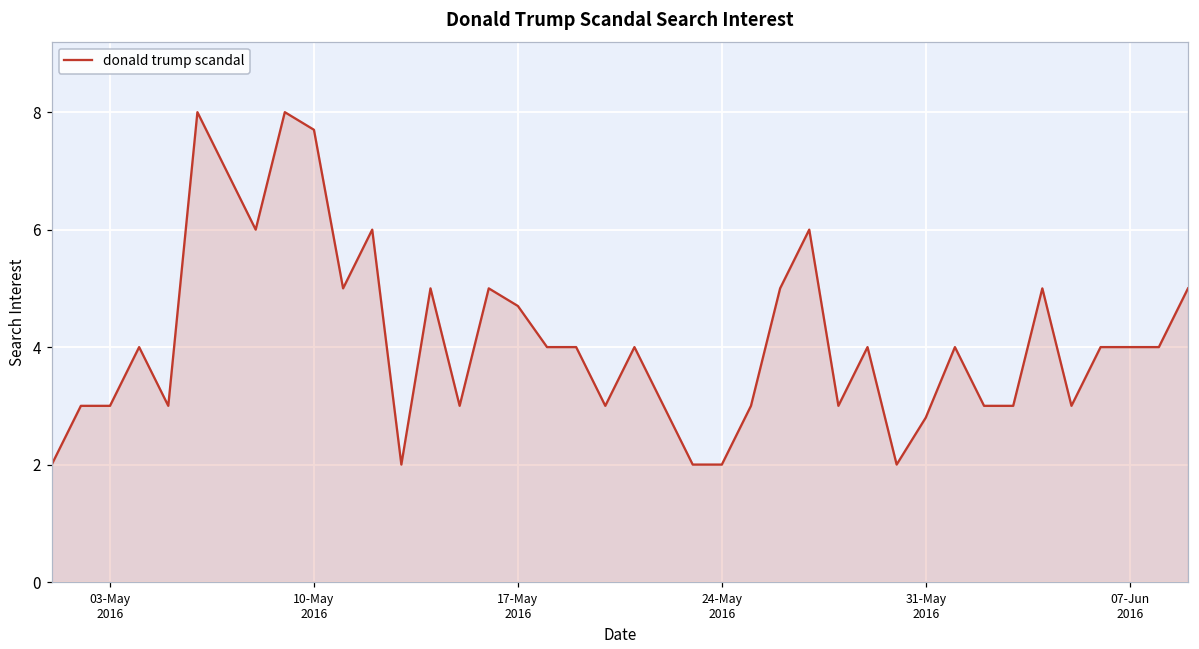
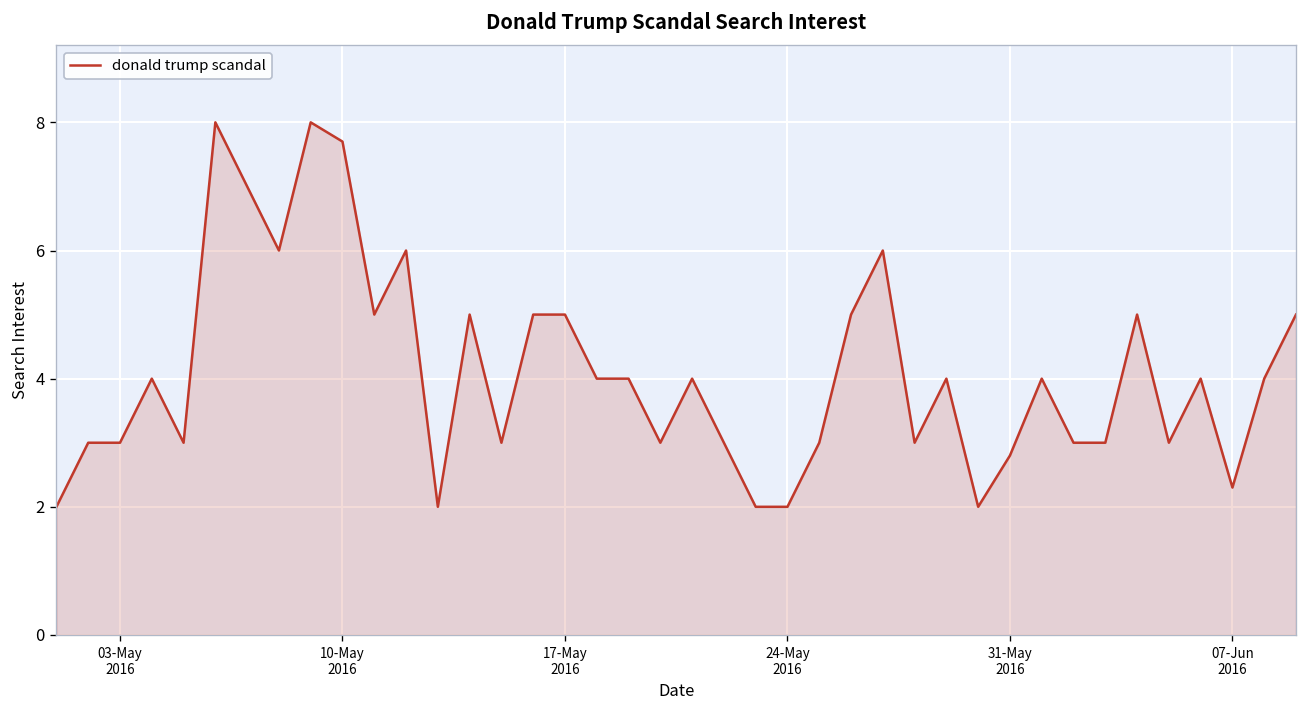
17-May 2016: 4.7 -> 5.0
07-Jun 2016: 4.0 -> 2.3
